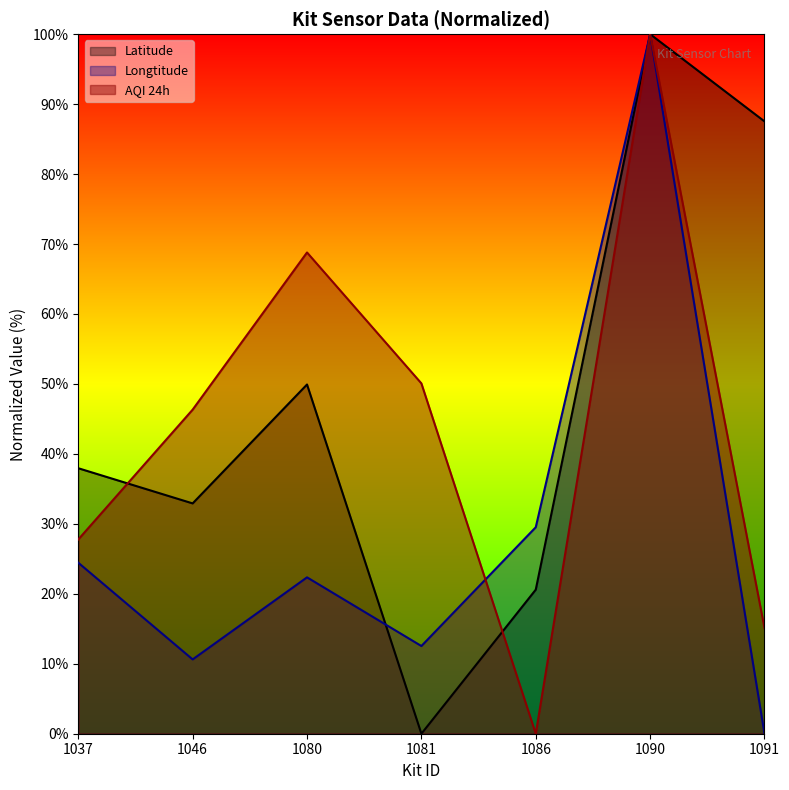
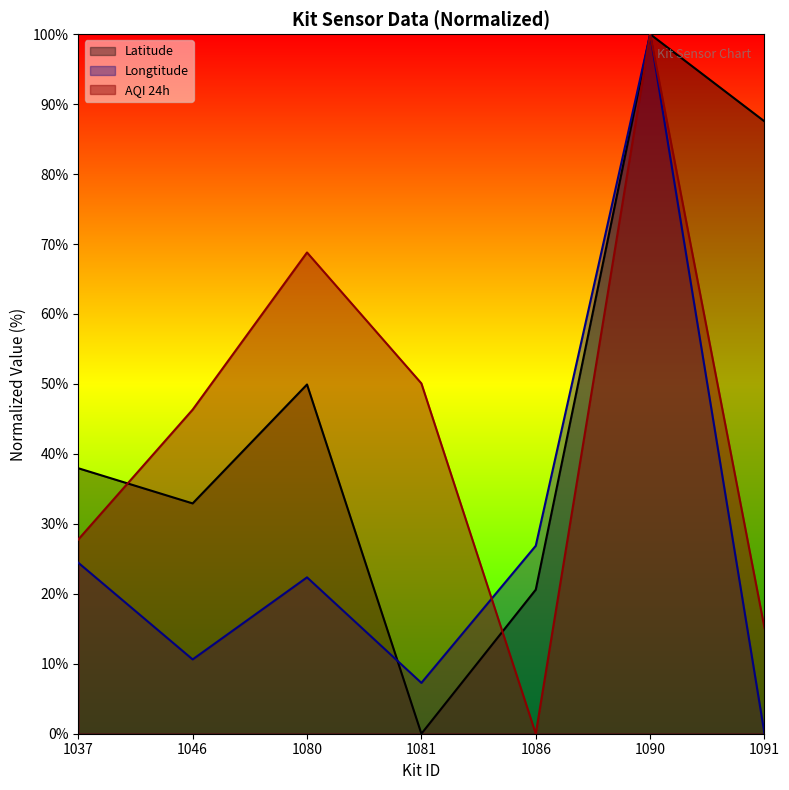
Longtitude, 1081: 13% -> 7%
Longtitude, 1086: 30% -> 27%
